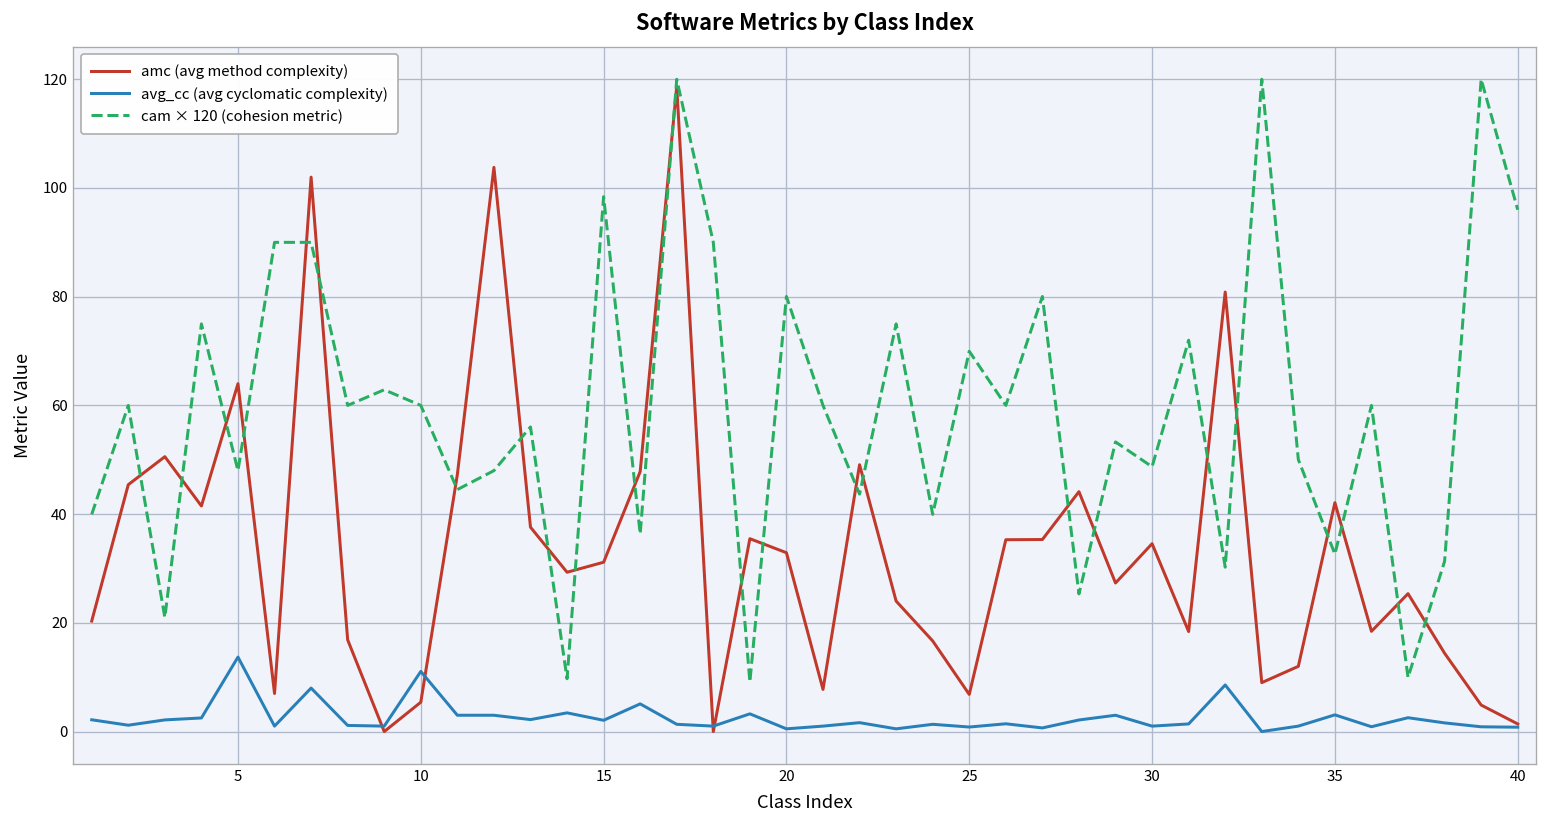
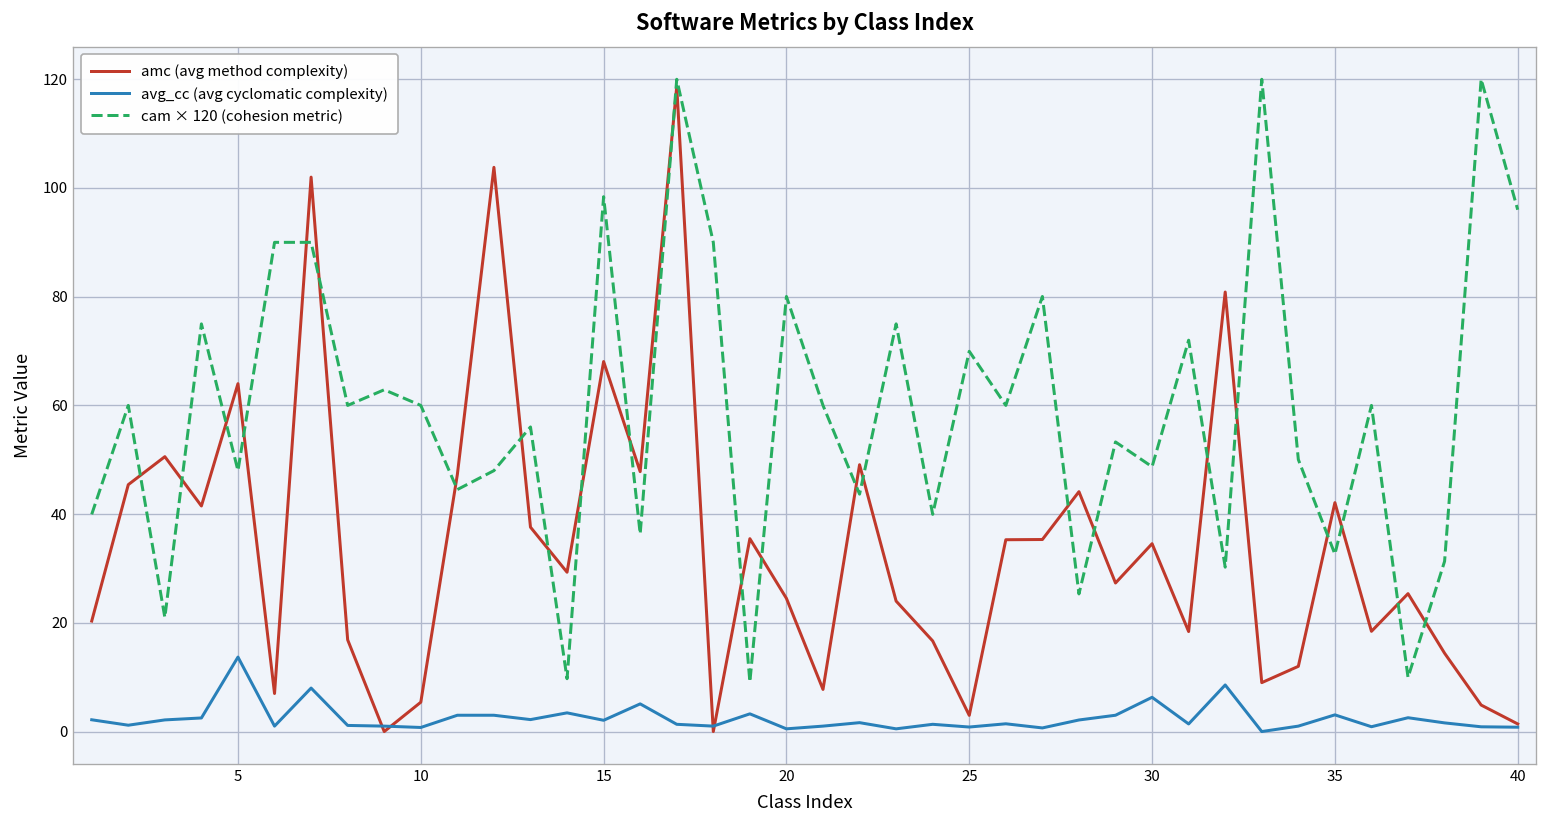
avg_cc (avg cyclomatic complexity), 10: 11 -> 1
amc (avg method complexity), 15: 31 -> 68
amc (avg method complexity), 20: 33 -> 25
amc (avg method complexity), 25: 7 -> 3
avg_cc (avg cyclomatic complexity), 30: 1 -> 6
